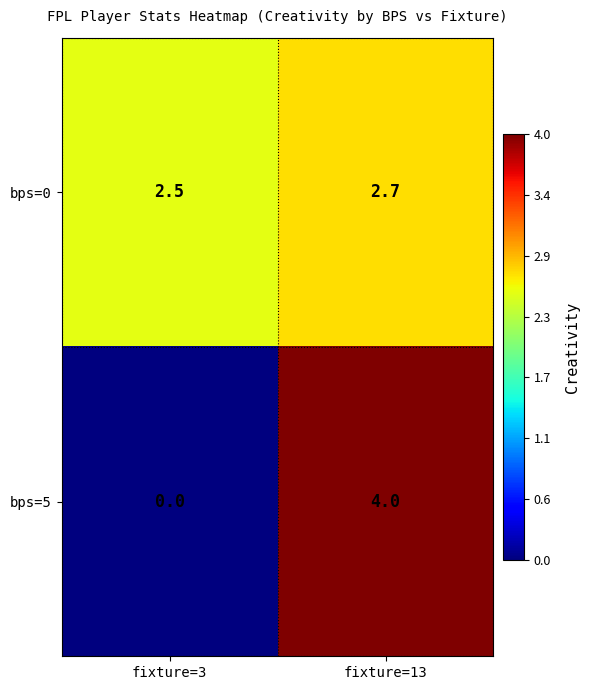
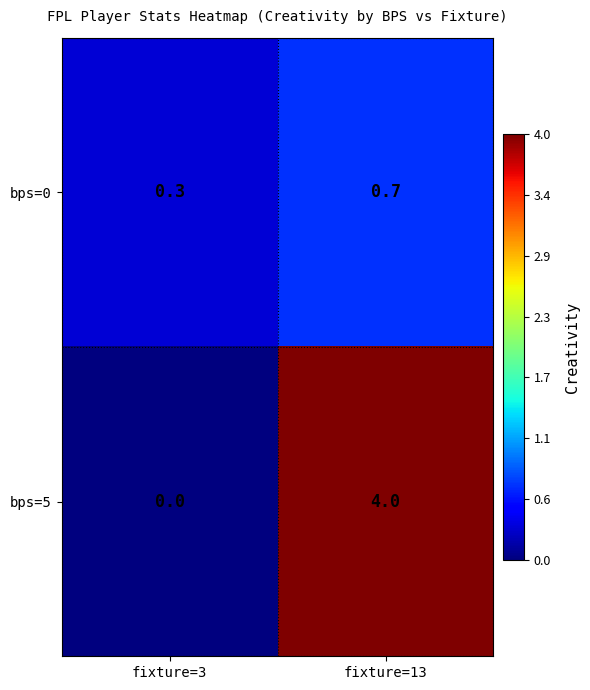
bps=0, fixture=3: 2.5 -> 0.3
bps=0, fixture=13: 2.7 -> 0.7
